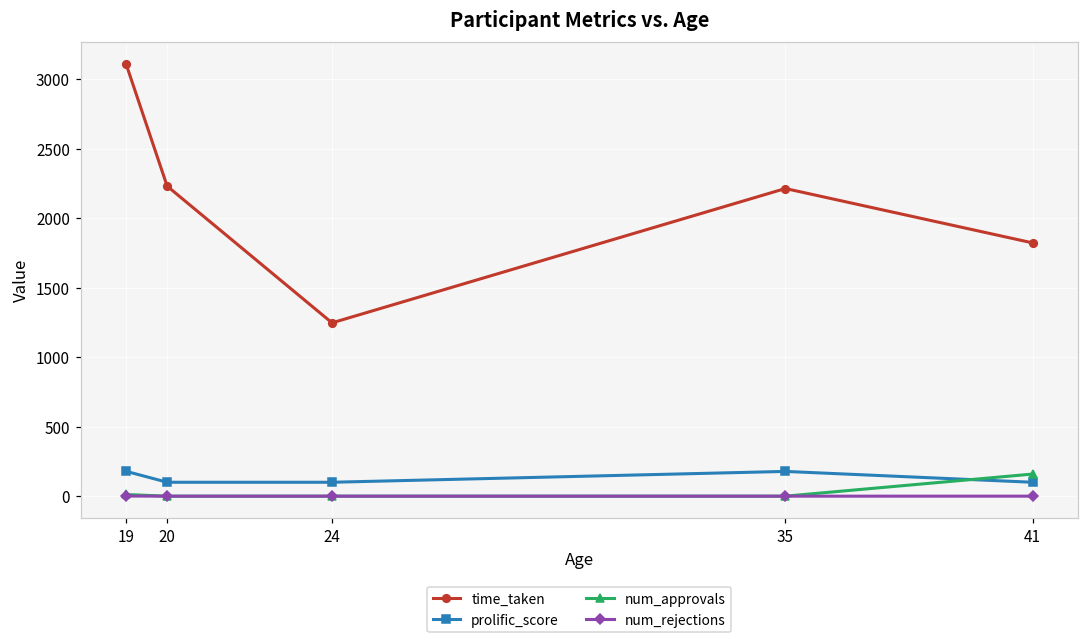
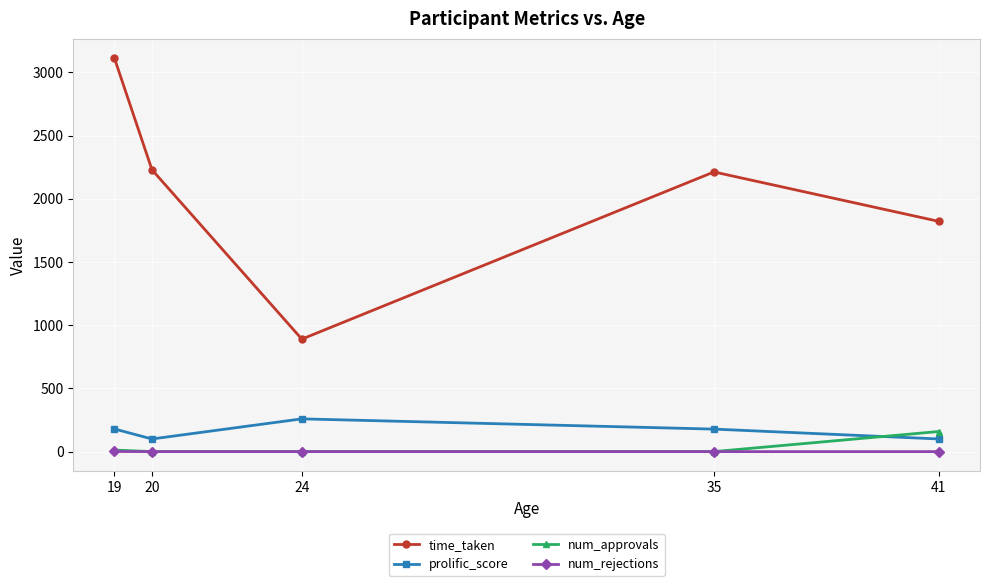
time_taken, 24: 1250 -> 890
prolific_score, 24: 100 -> 260
